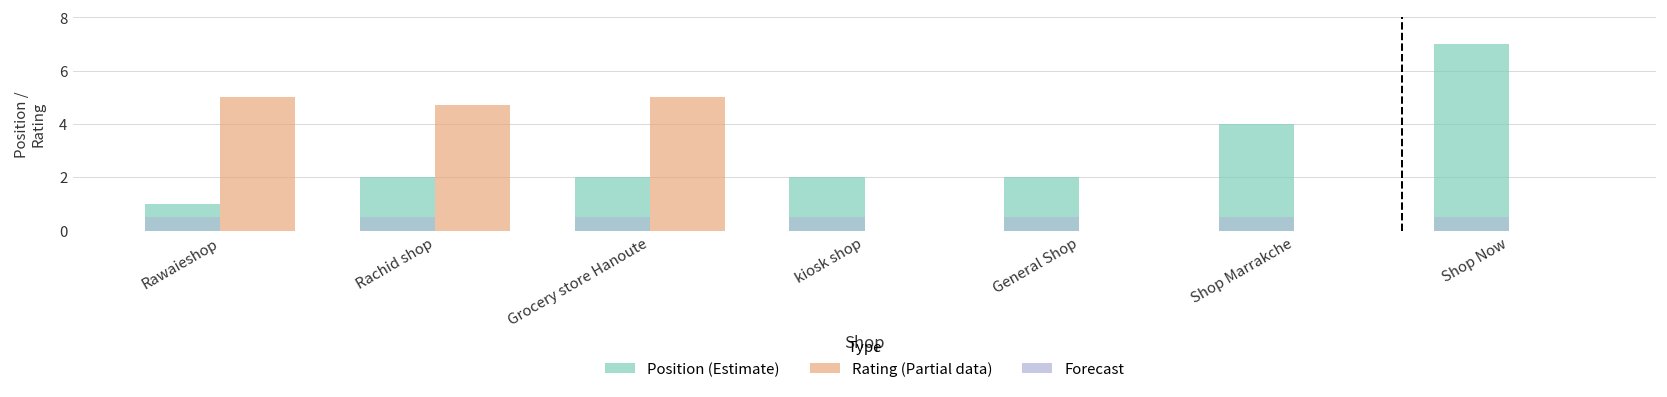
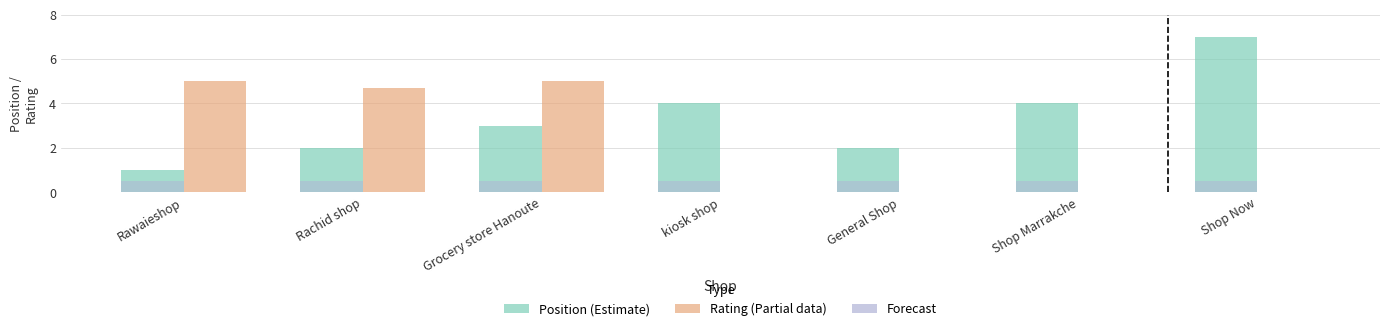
Position (Estimate), Grocery store Hanoute: 2 -> 3
Position (Estimate), kiosk shop: 2 -> 4
